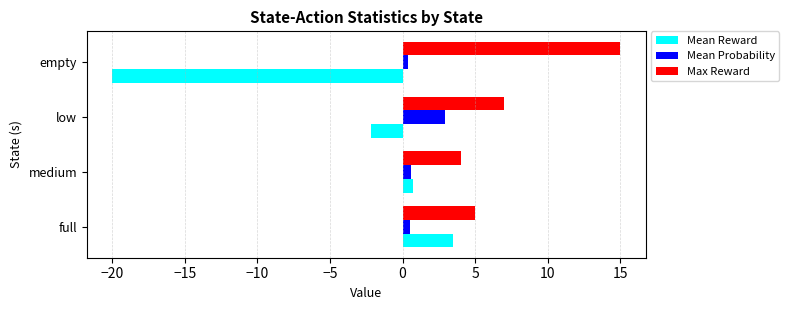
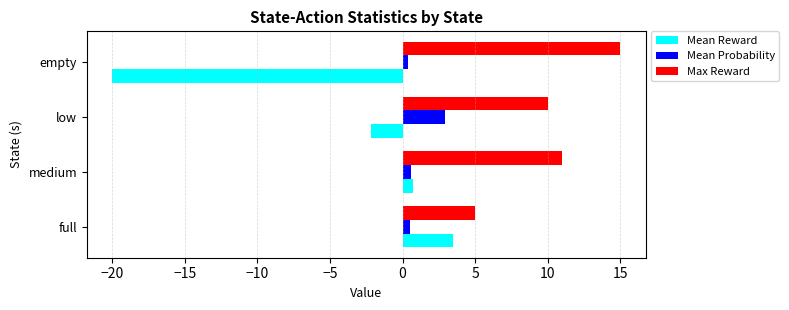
Max Reward, low: 7 -> 10
Max Reward, medium: 4 -> 11
